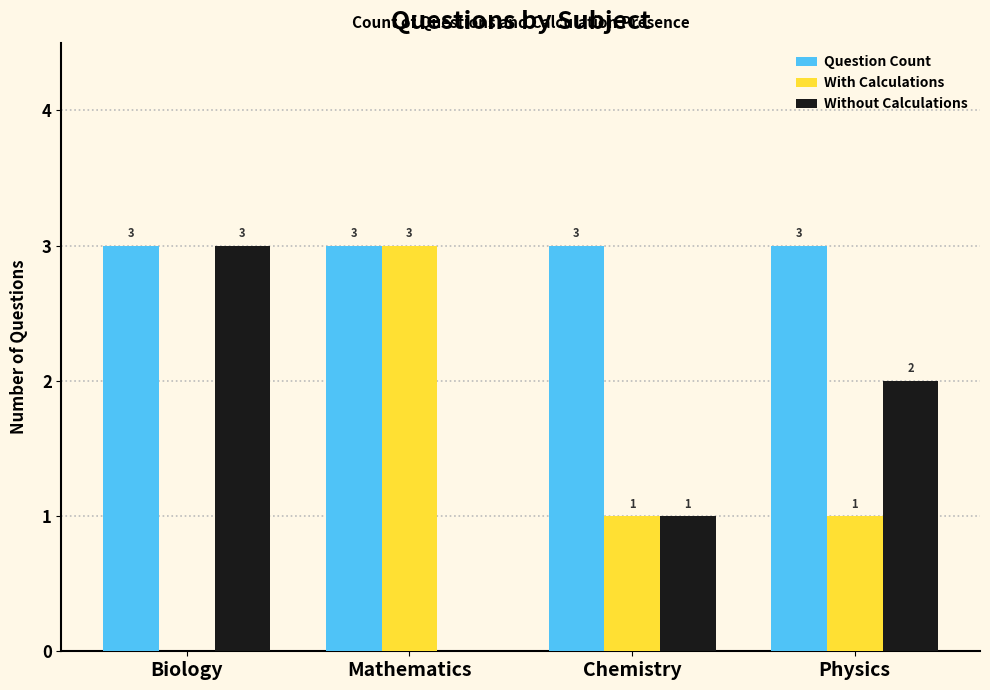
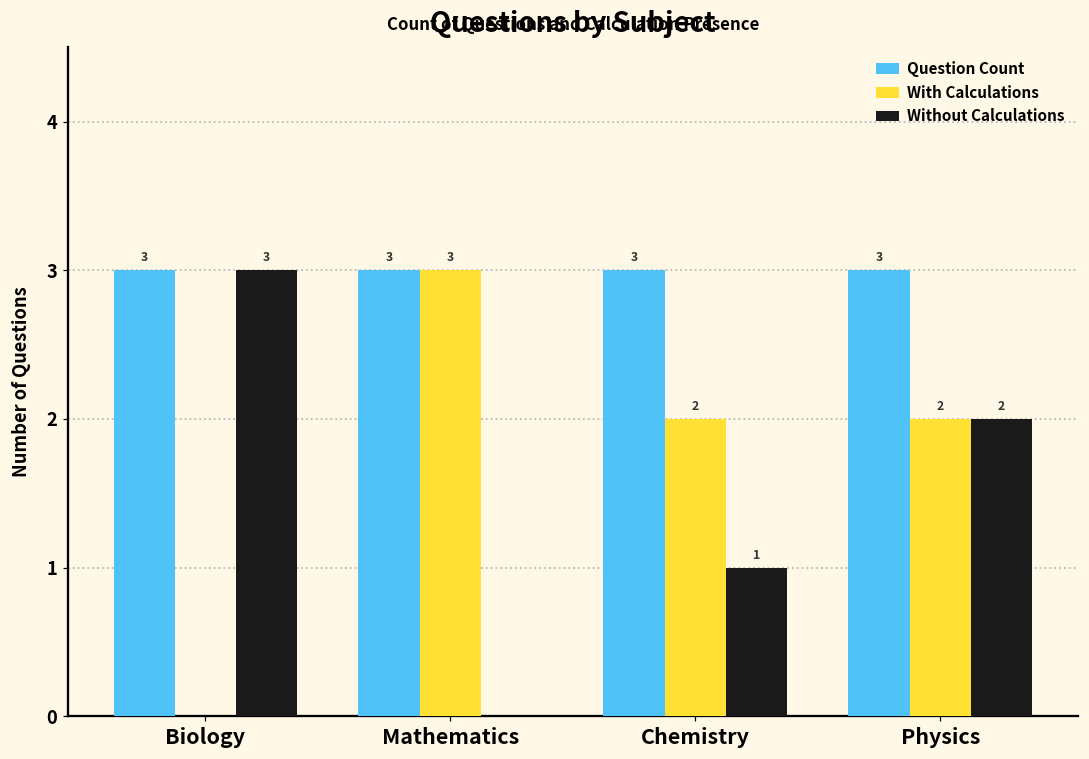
With Calculations, Chemistry: 1 -> 2
With Calculations, Physics: 1 -> 2
